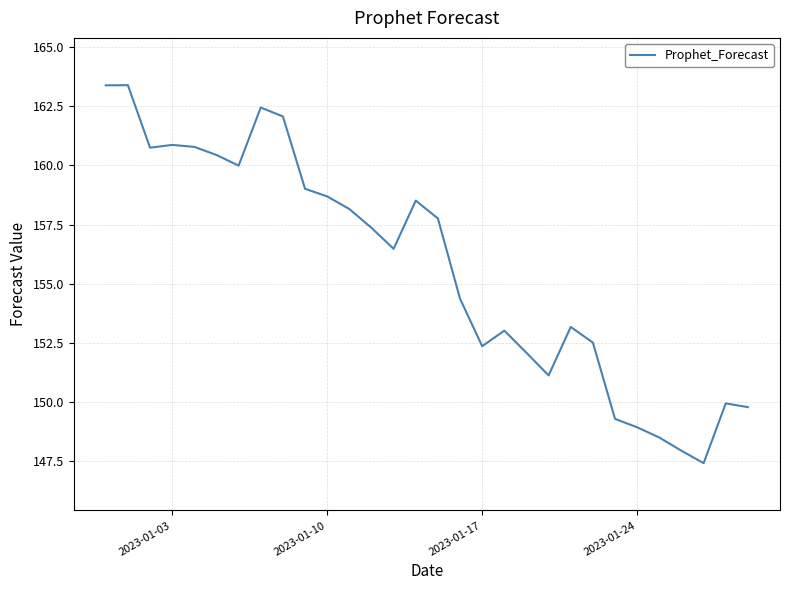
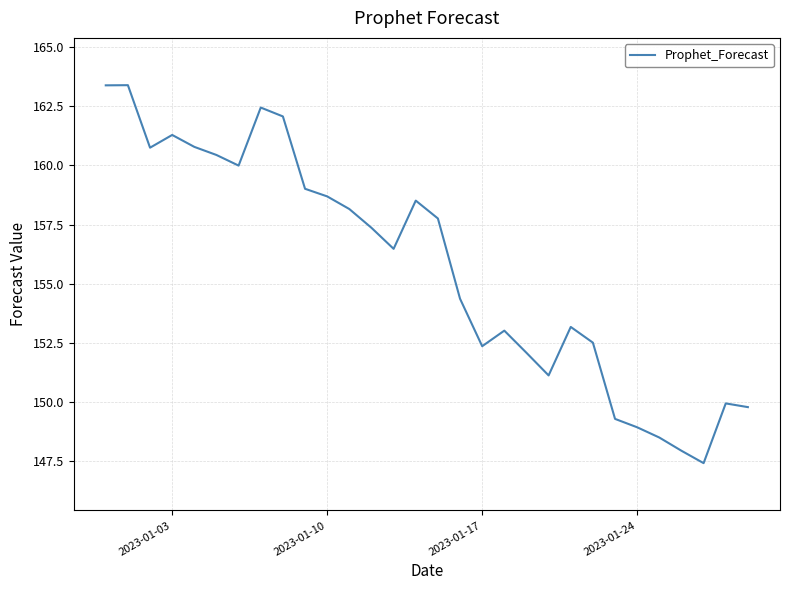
2023-01-03: 160.9 -> 161.3
